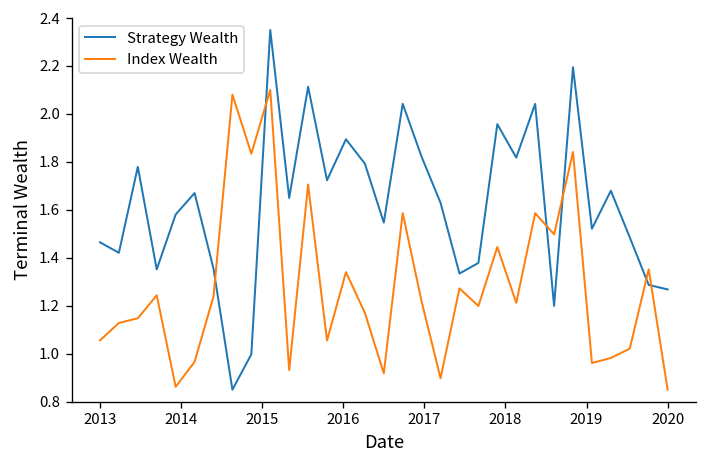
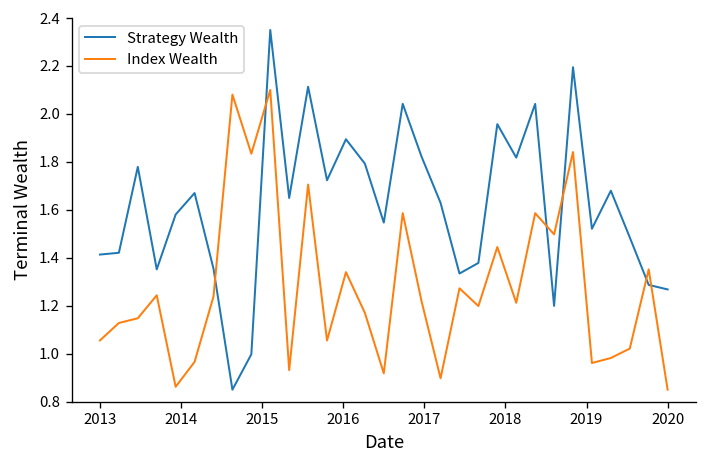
Strategy Wealth, 2013: 1.46 -> 1.41
